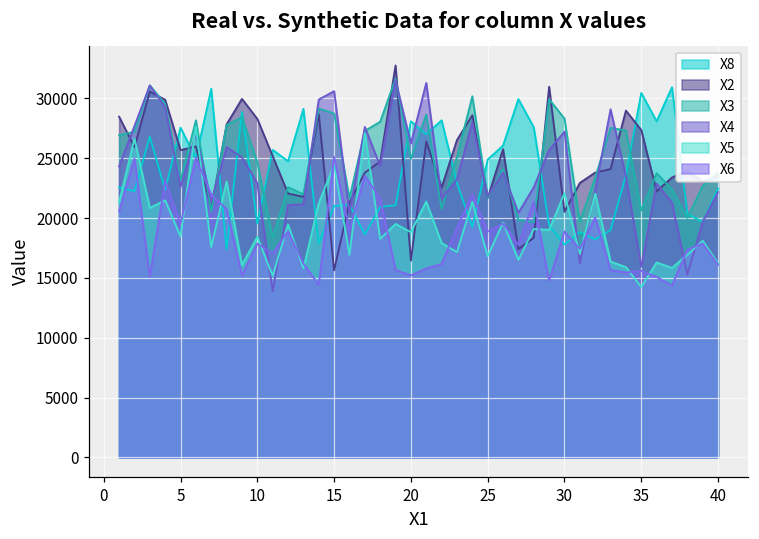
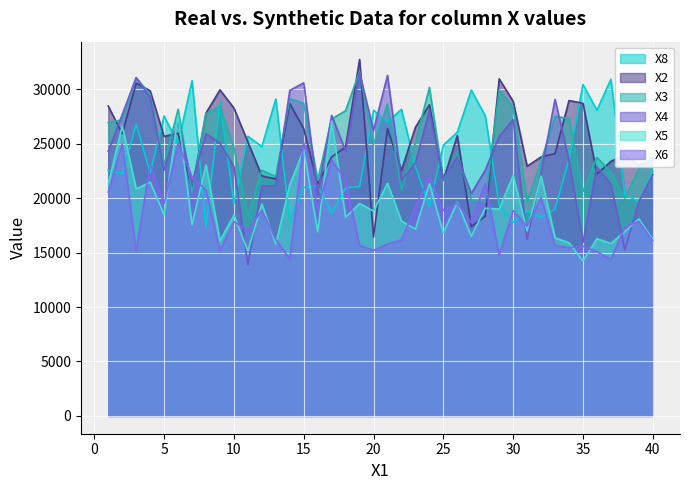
X2, 15: 15600 -> 26400
X2, 30: 20500 -> 28900
X2, 35: 27400 -> 28700
